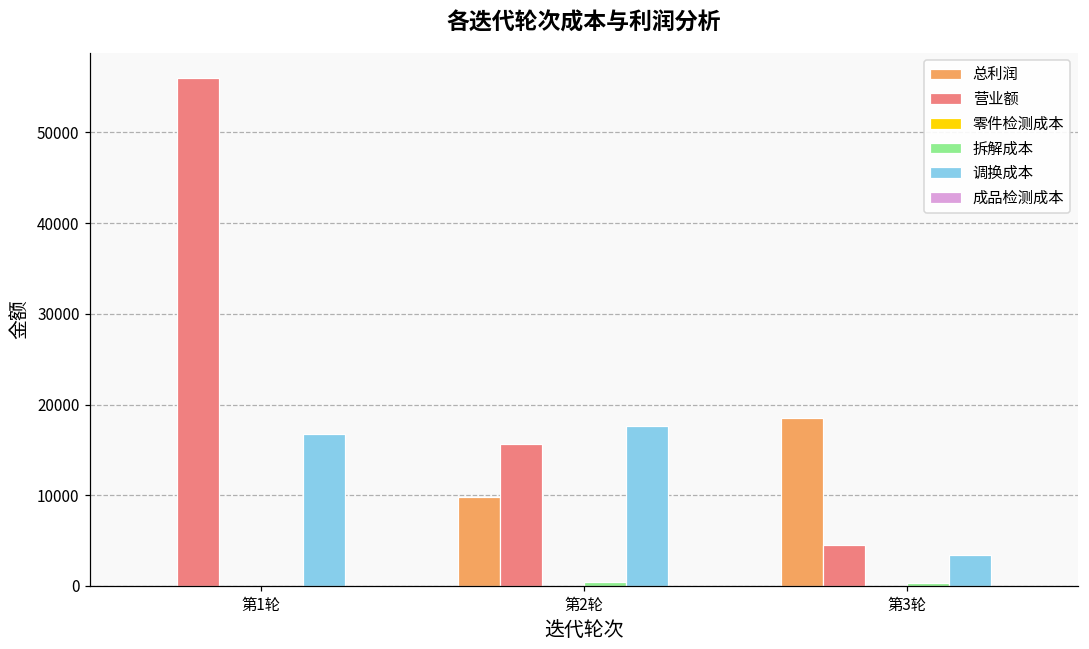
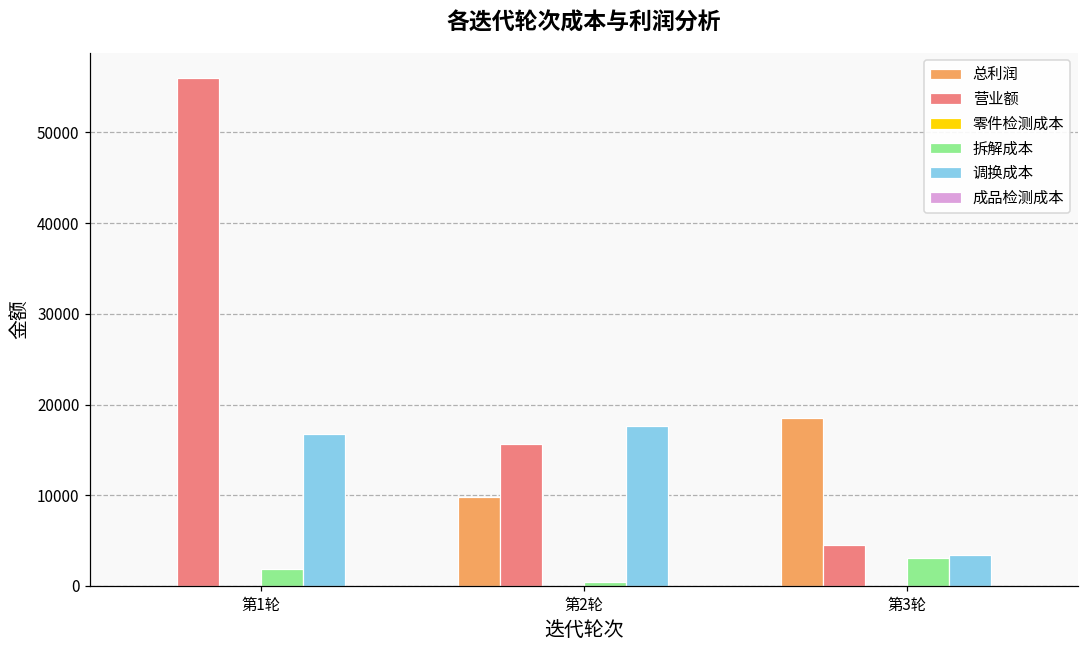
拆解成本, 第1轮: 0 -> 2000
拆解成本, 第3轮: 0 -> 3000
